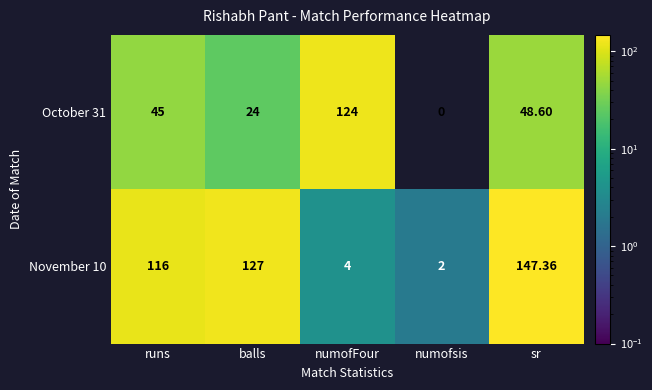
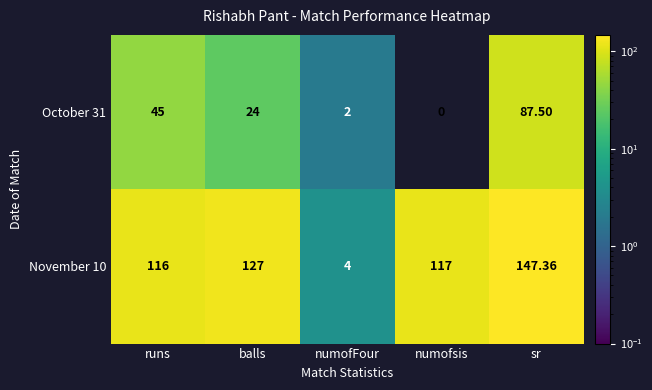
October 31, numofFour: 124 -> 2
October 31, sr: 48.60 -> 87.50
November 10, numofsis: 2 -> 117
